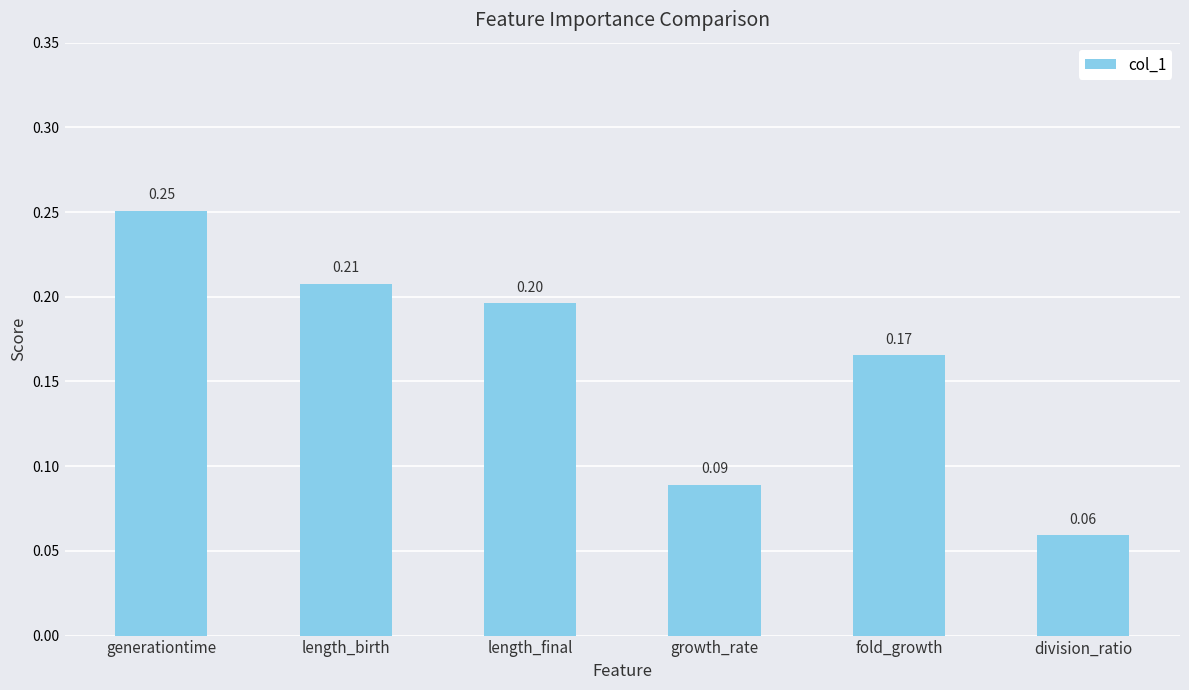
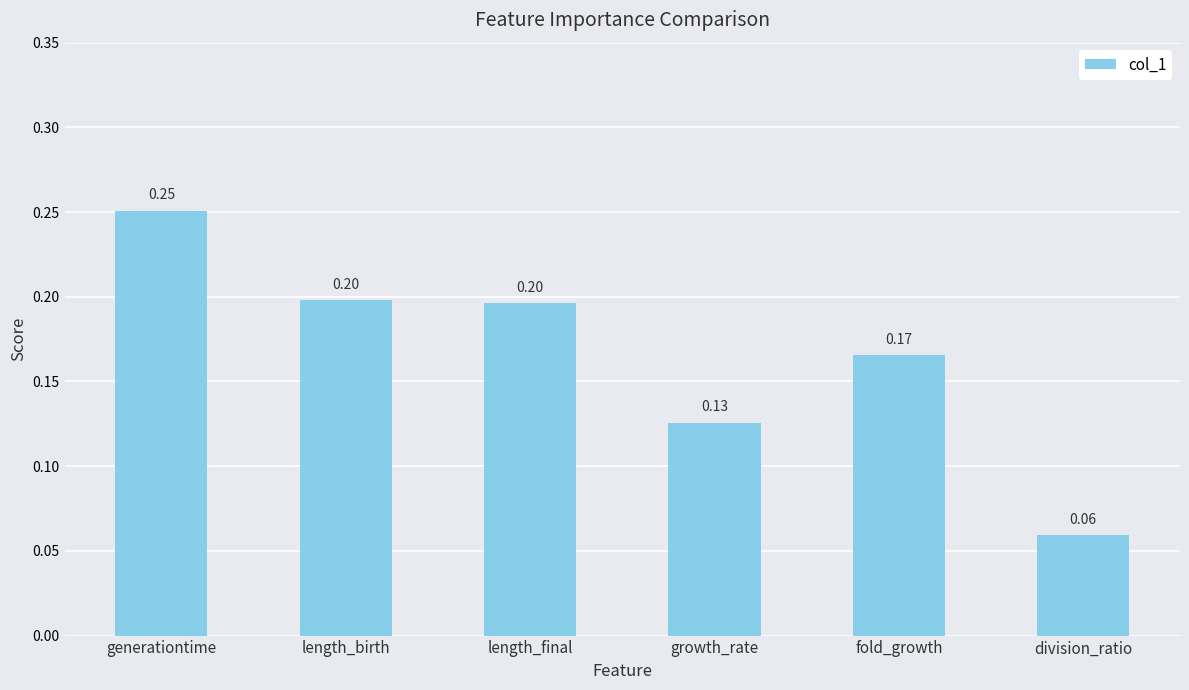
length_birth: 0.21 -> 0.20
growth_rate: 0.09 -> 0.13
